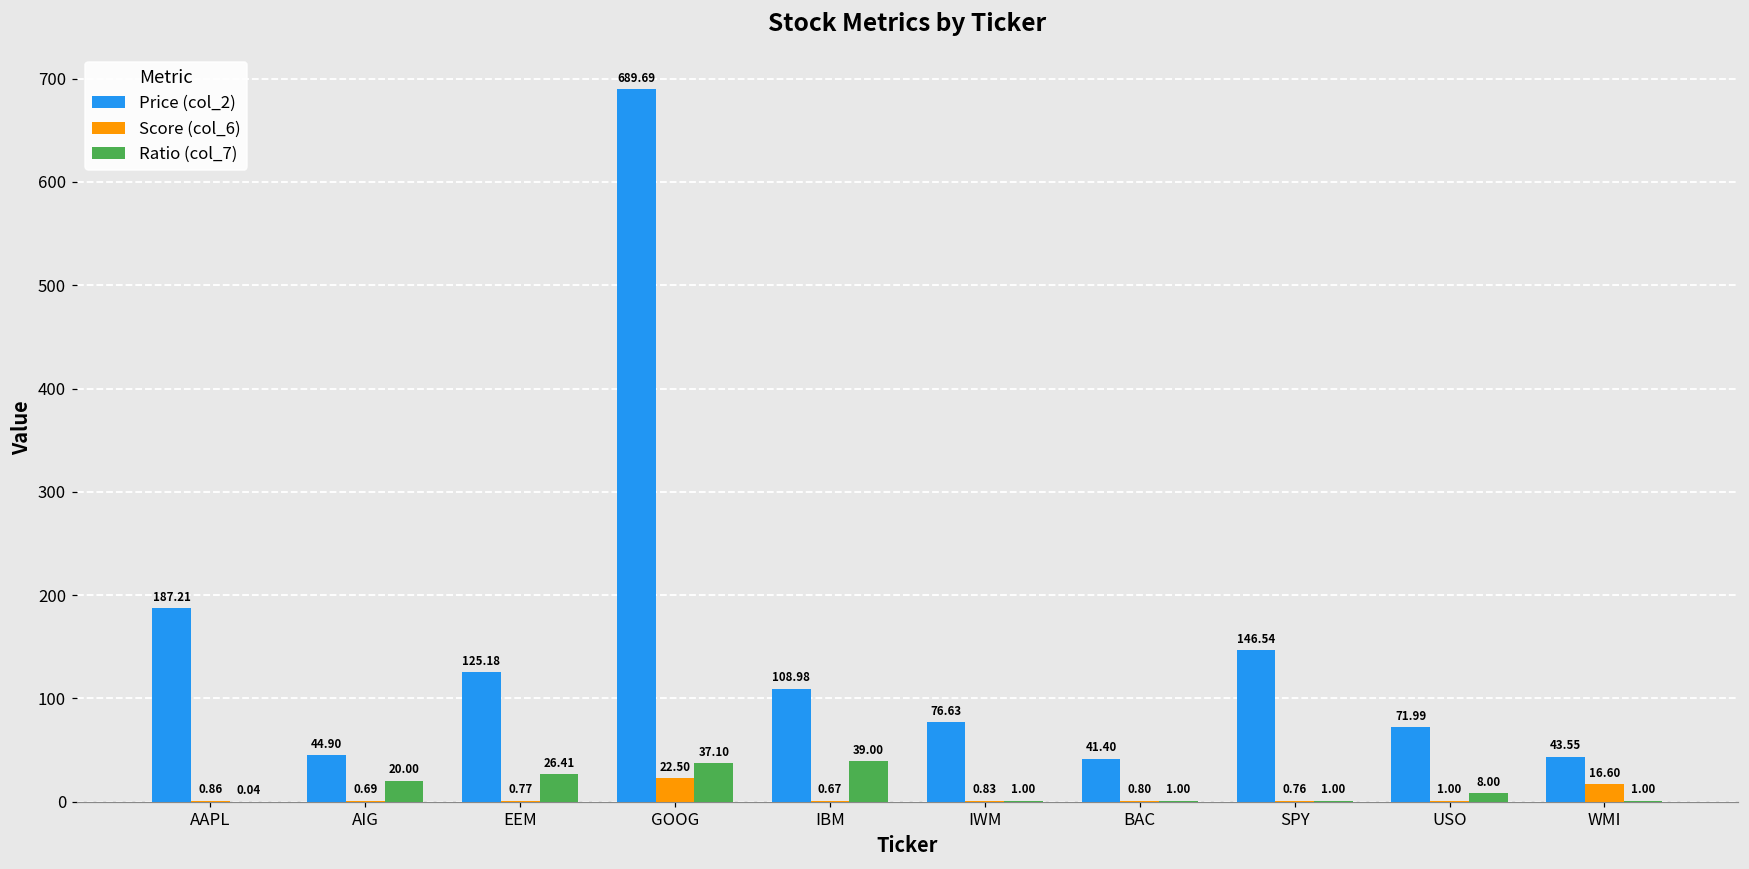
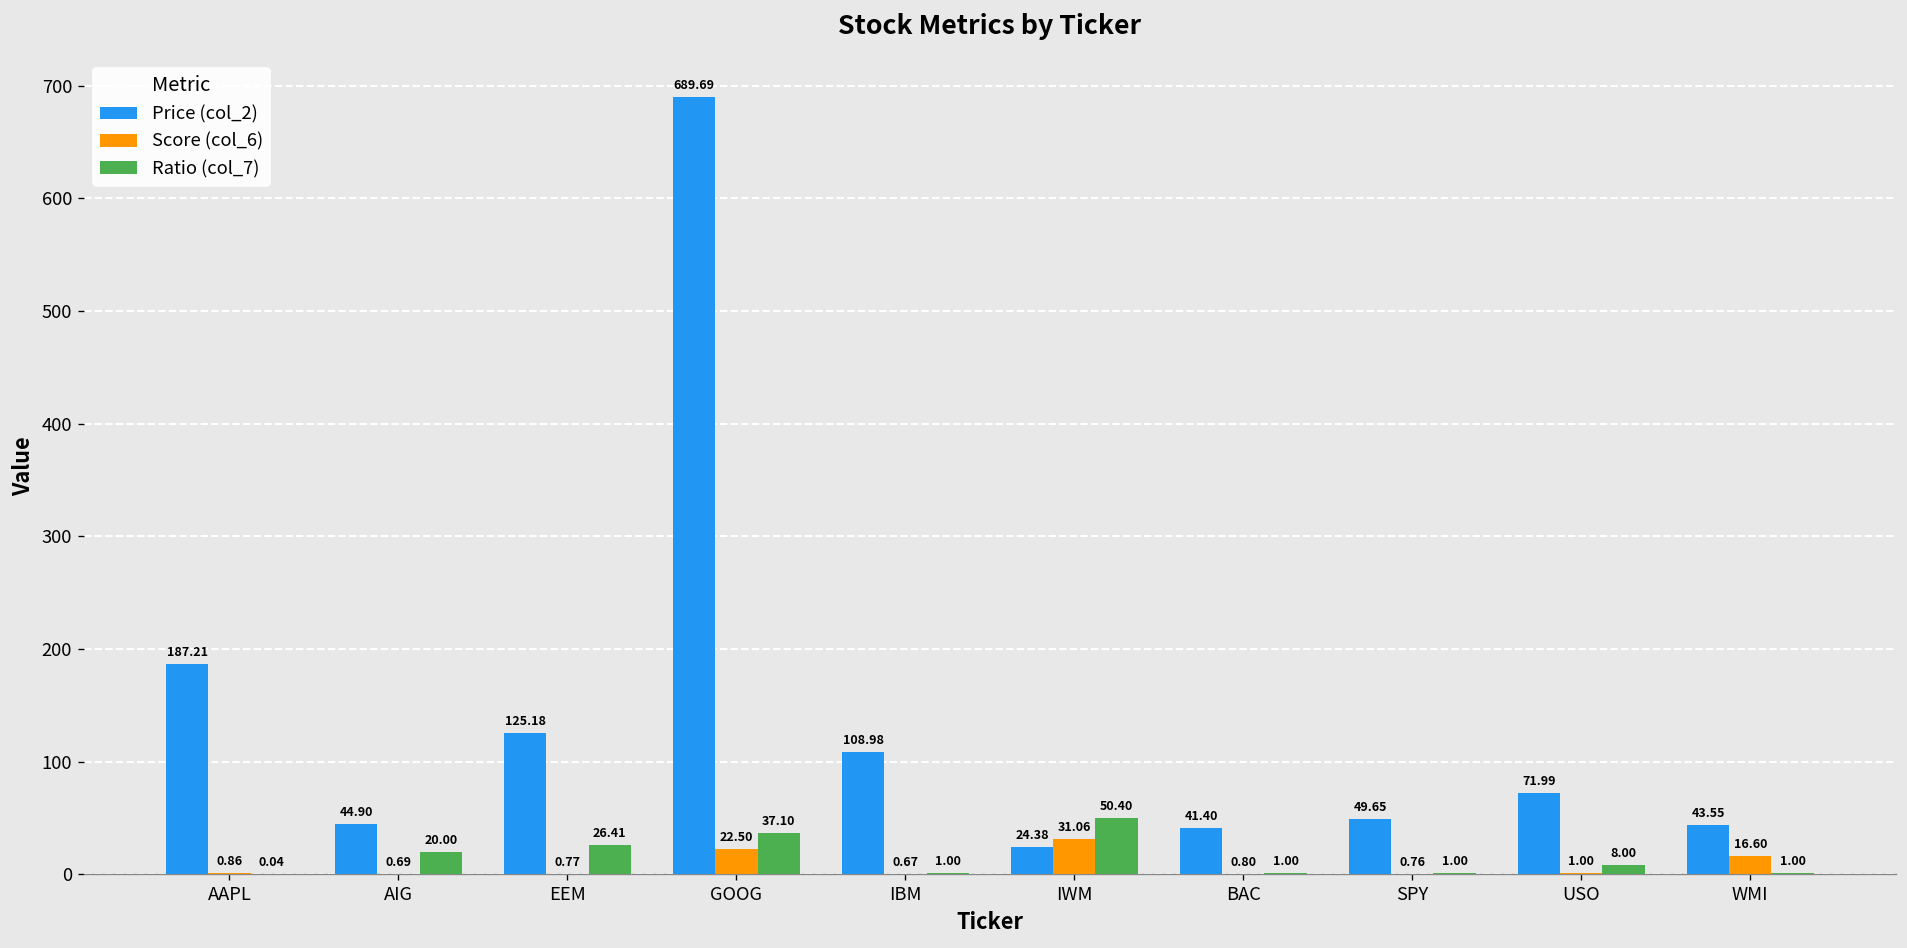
Ratio (col_7), IBM: 39.00 -> 1.00
Price (col_2), IWM: 76.63 -> 24.38
Score (col_6), IWM: 0.83 -> 31.06
Ratio (col_7), IWM: 1.00 -> 50.40
Price (col_2), SPY: 146.54 -> 49.65
